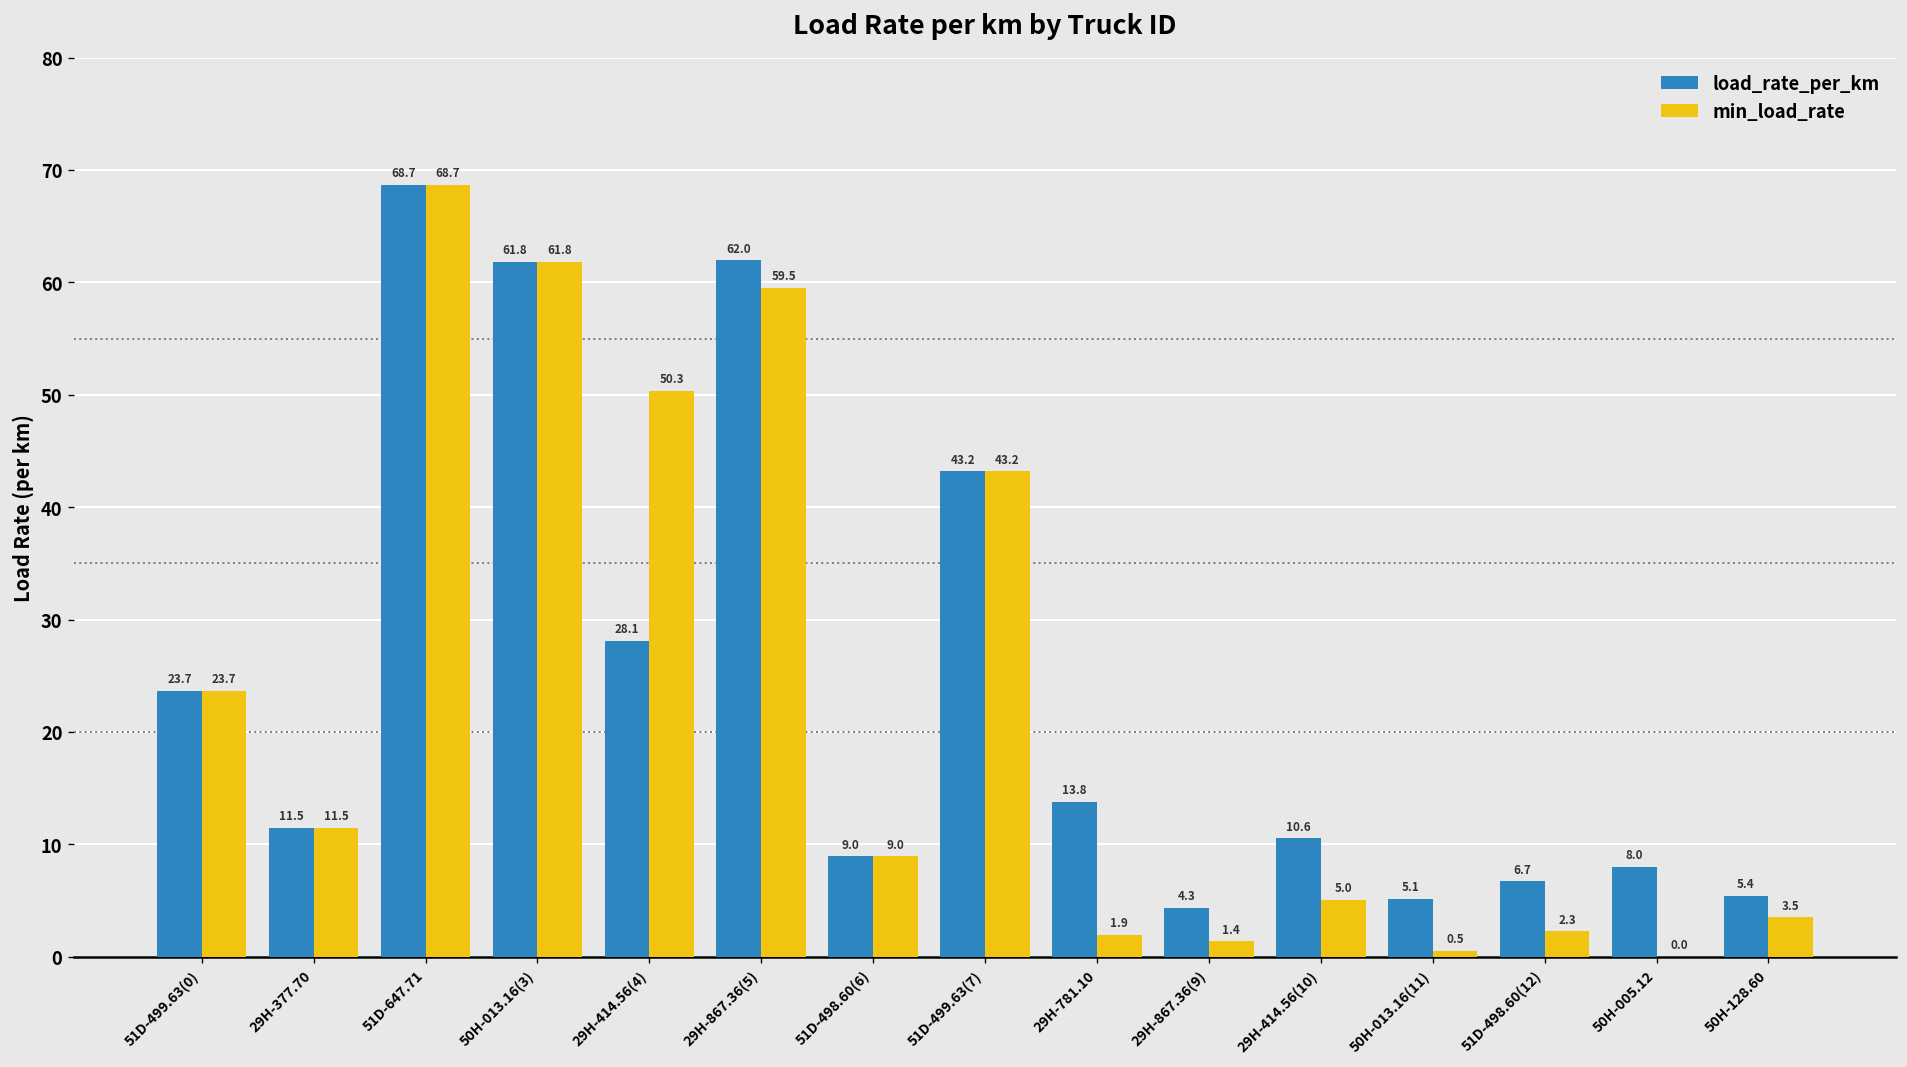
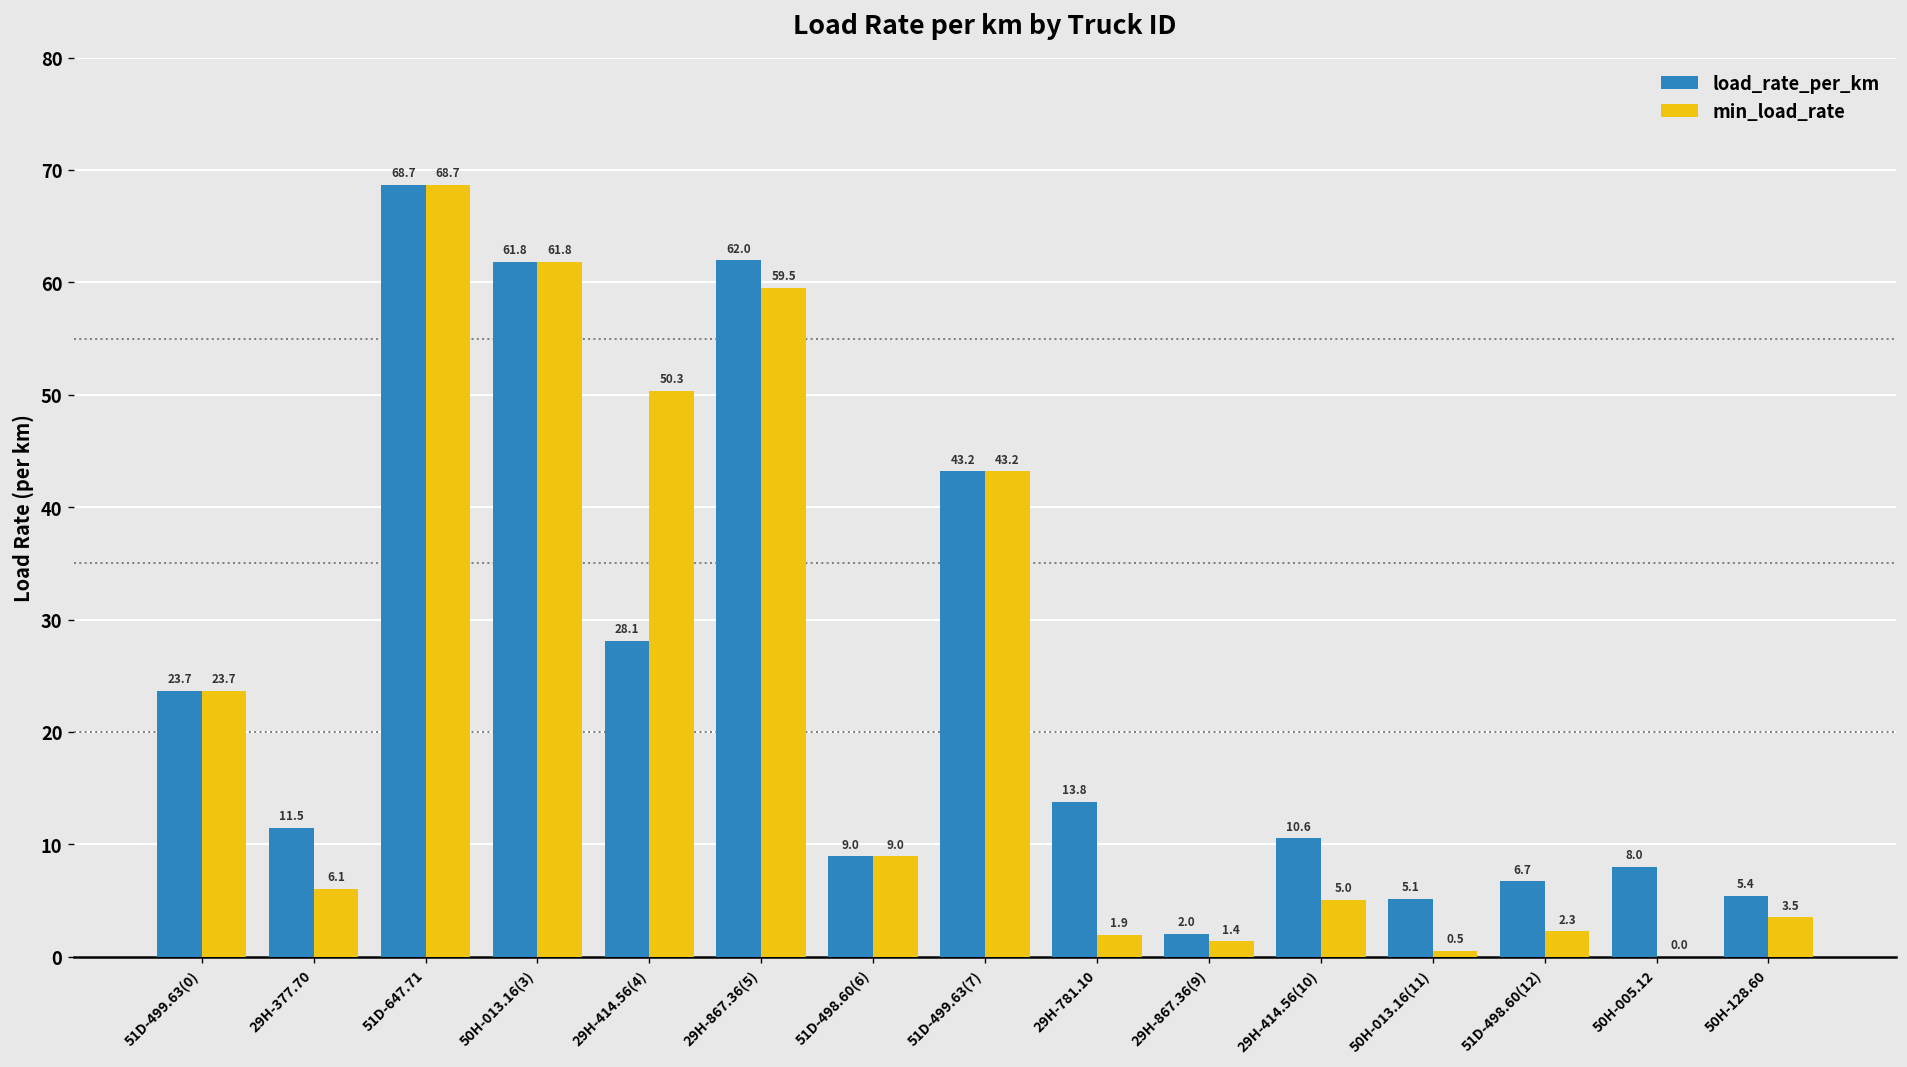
min_load_rate, 29H-377.70: 11.5 -> 6.1
load_rate_per_km, 29H-867.36(9): 4.3 -> 2.0
